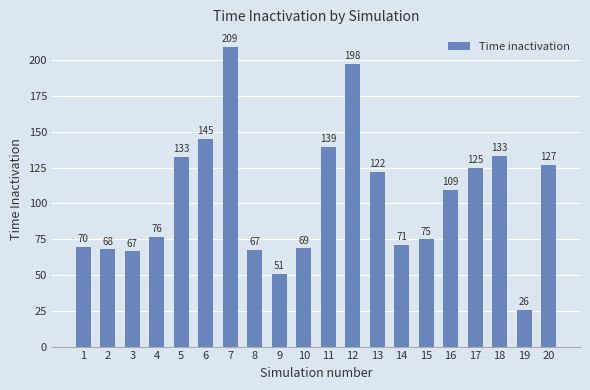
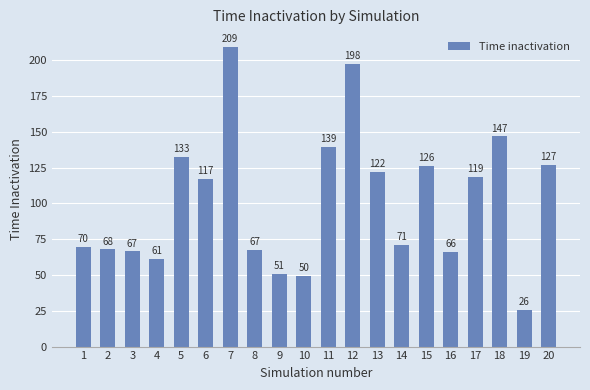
4: 76 -> 61
6: 145 -> 117
10: 69 -> 50
15: 75 -> 126
16: 109 -> 66
17: 125 -> 119
18: 133 -> 147
